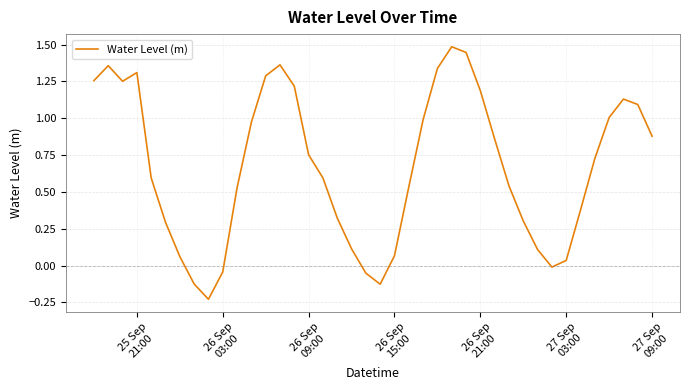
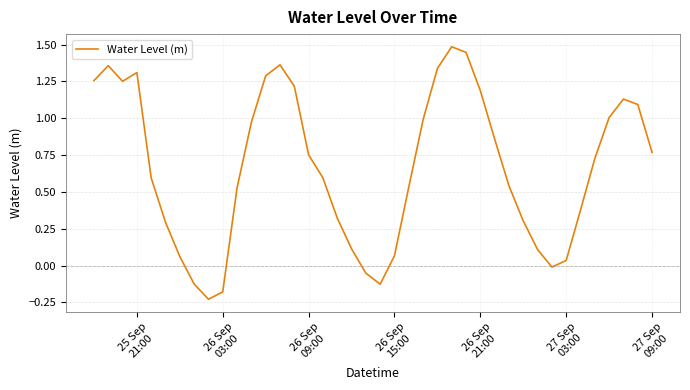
26 Sep 03:00: -0.04 -> -0.18
27 Sep 09:00: 0.88 -> 0.77
